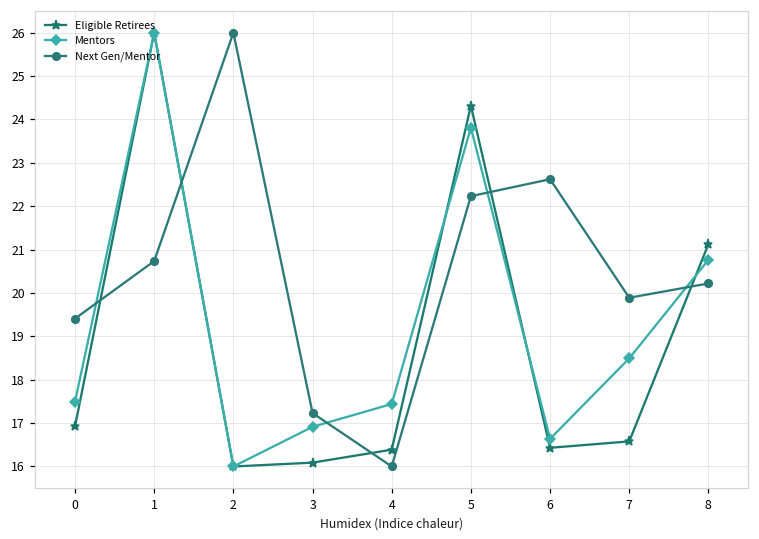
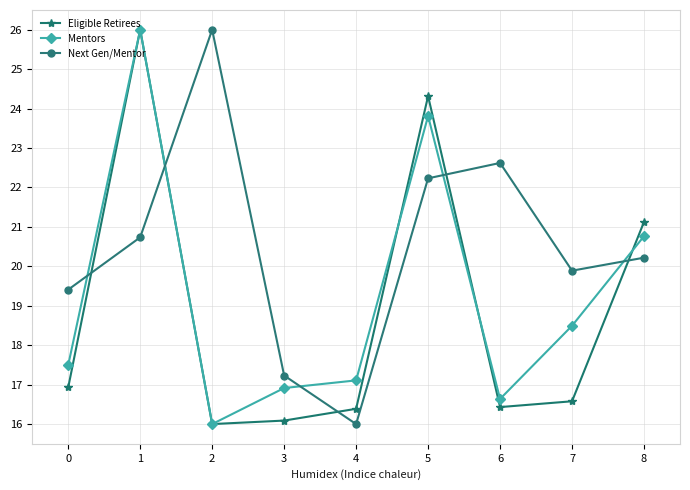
Mentors, 4: 17.4 -> 17.1
